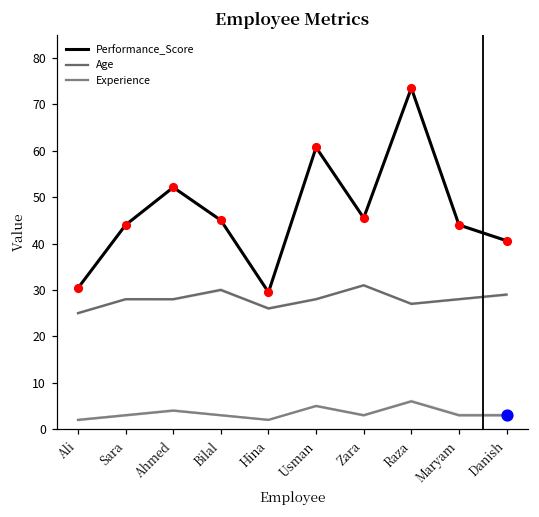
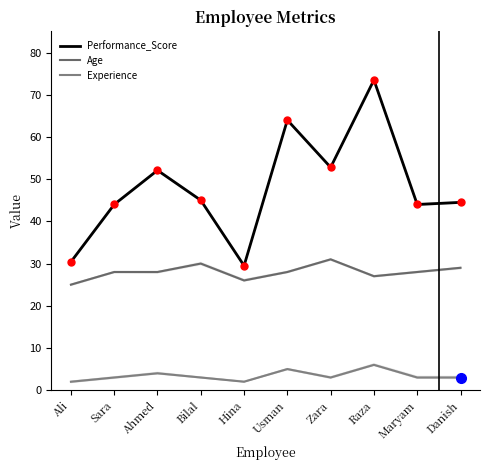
Performance_Score, Usman: 61 -> 64
Performance_Score, Zara: 46 -> 53
Performance_Score, Danish: 41 -> 45
